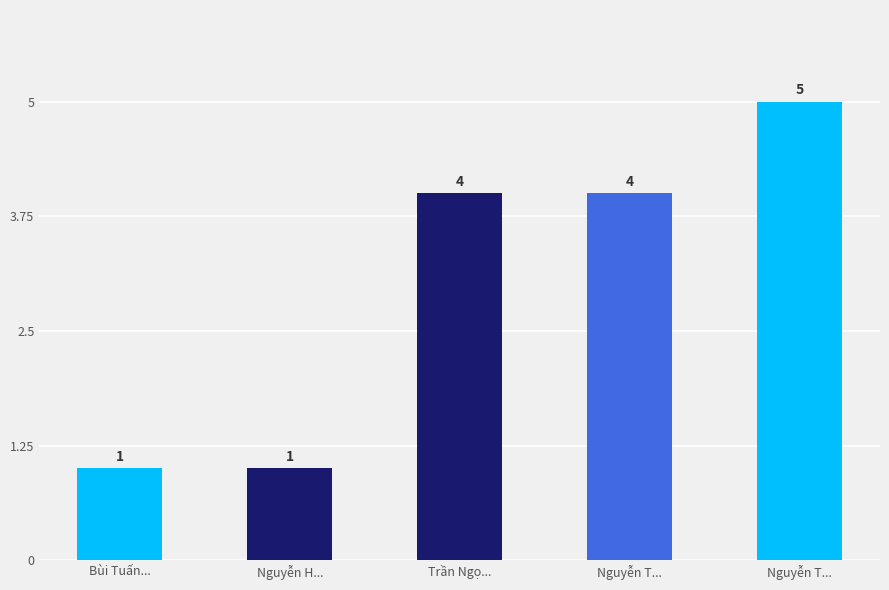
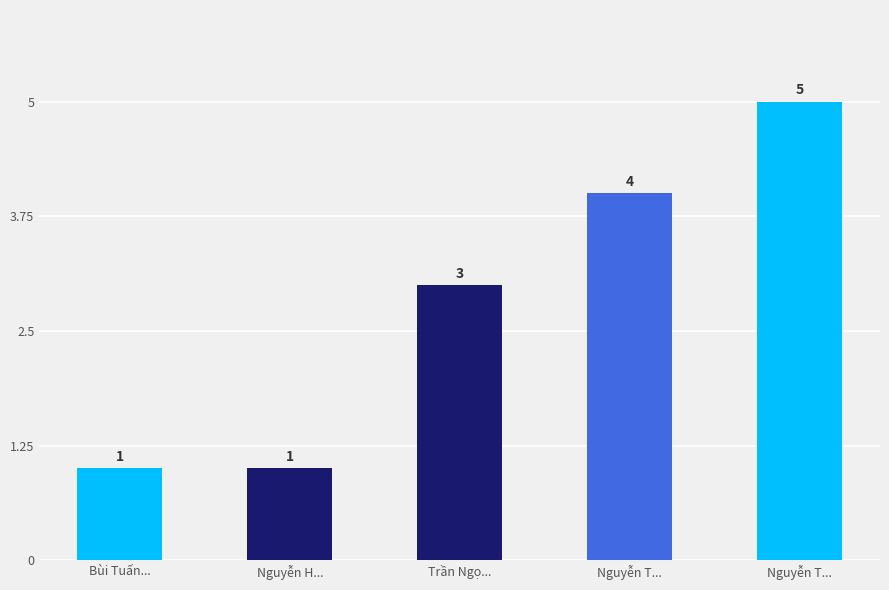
Trần Ngọ...: 4 -> 3
